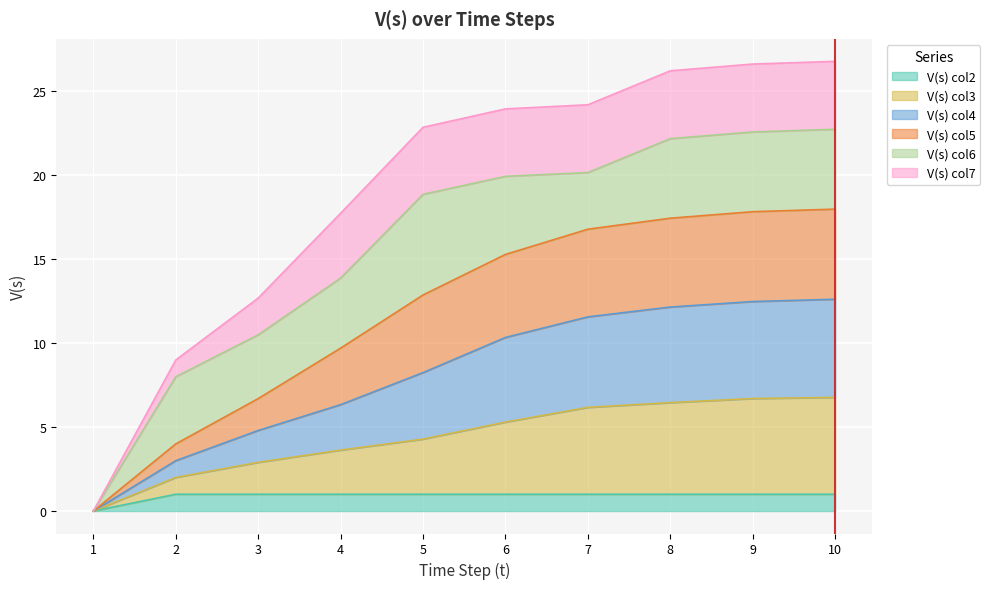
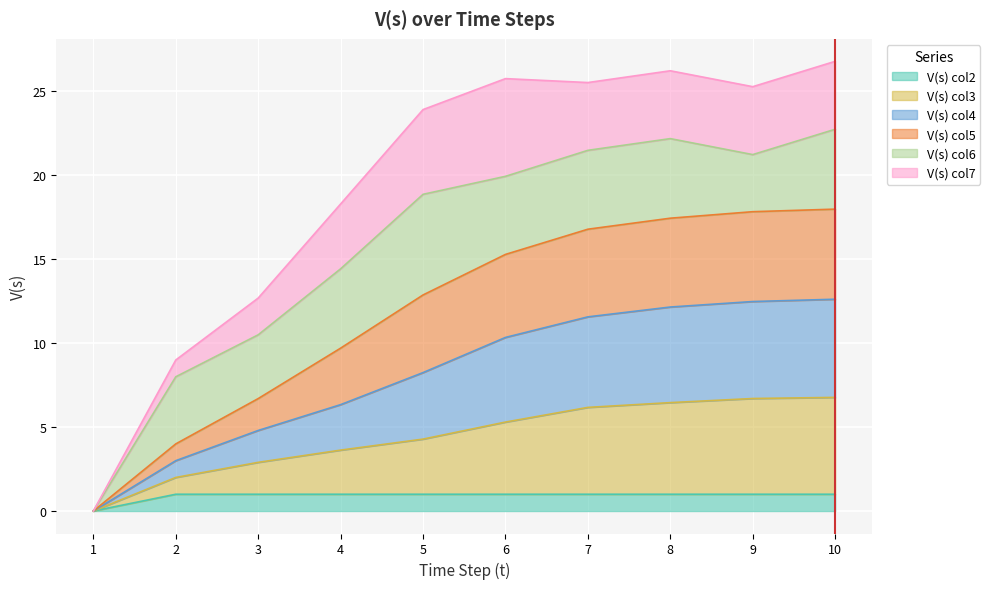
V(s) col6, 4: 4.2 -> 4.7
V(s) col7, 5: 4.0 -> 5.0
V(s) col7, 6: 4.0 -> 5.8
V(s) col6, 7: 3.4 -> 4.7
V(s) col6, 9: 4.8 -> 3.4
